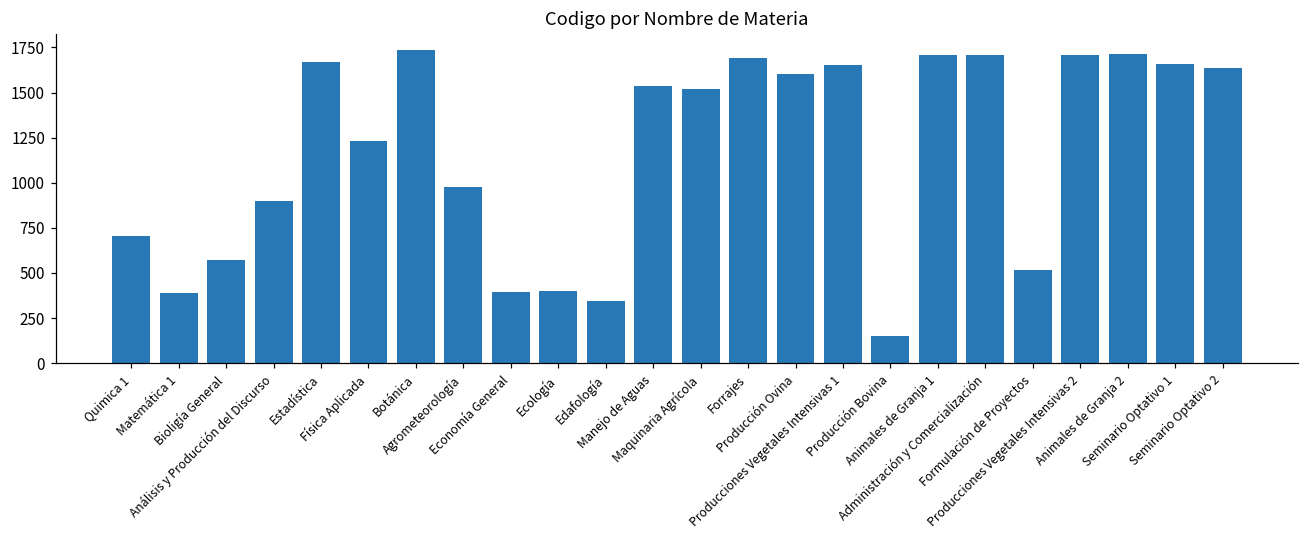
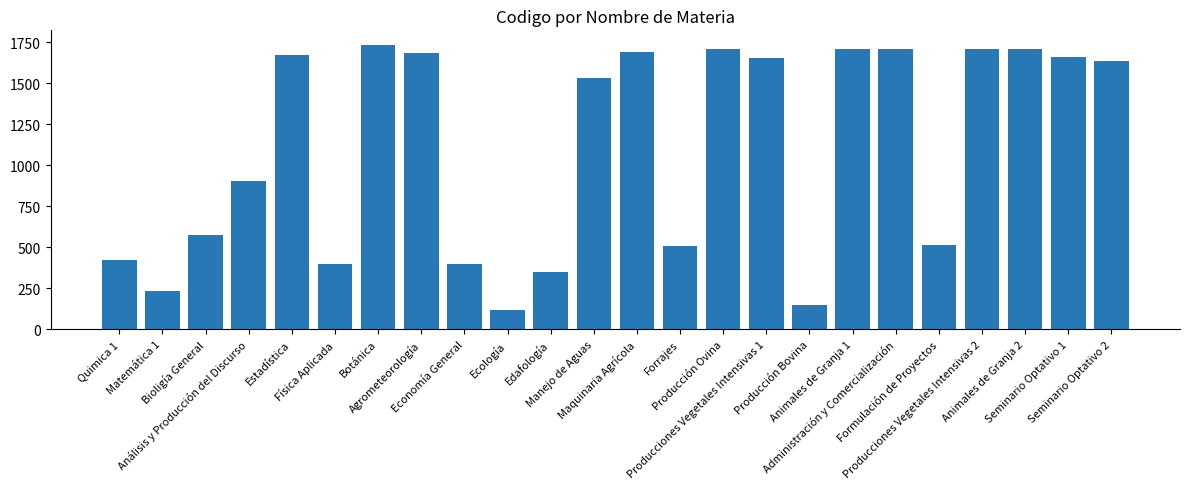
Quimica 1: 700 -> 420
Matemática 1: 390 -> 240
Física Aplicada: 1230 -> 400
Agrometeorología: 980 -> 1690
Ecología: 400 -> 120
Maquinaria Agrícola: 1520 -> 1690
Forrajes: 1690 -> 510
Producción Ovina: 1600 -> 1710
